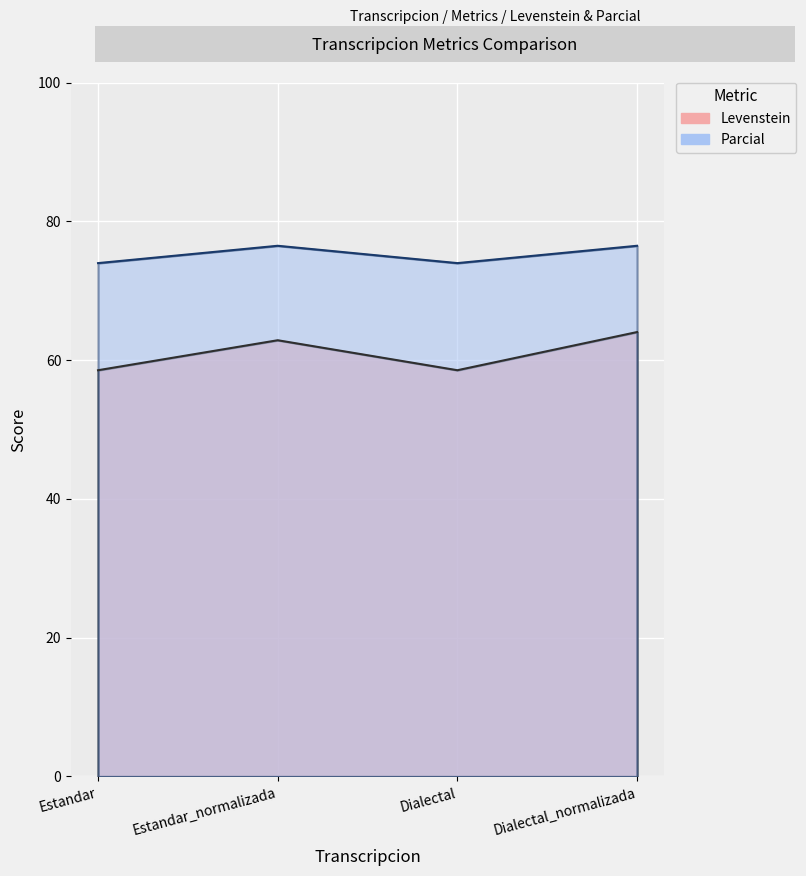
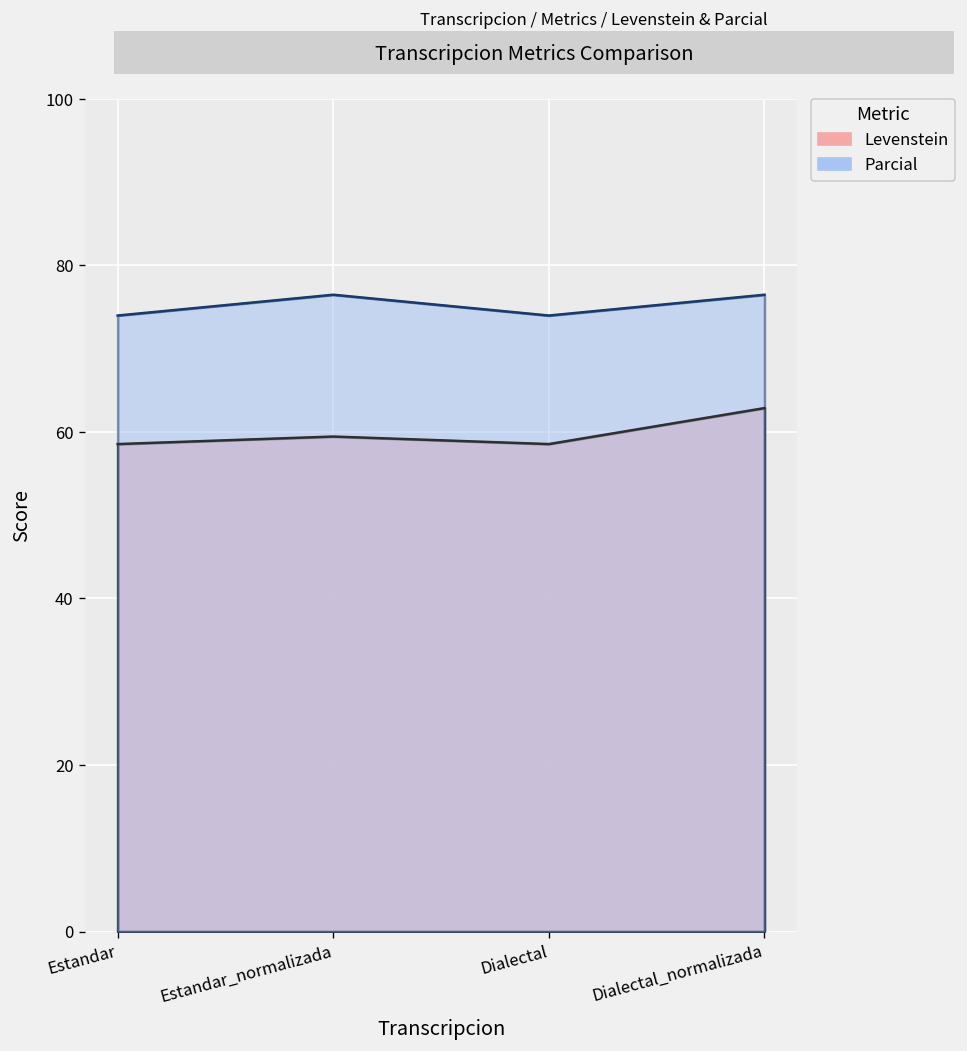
Levenstein, Estandar_normalizada: 63 -> 59
Levenstein, Dialectal_normalizada: 64 -> 63
